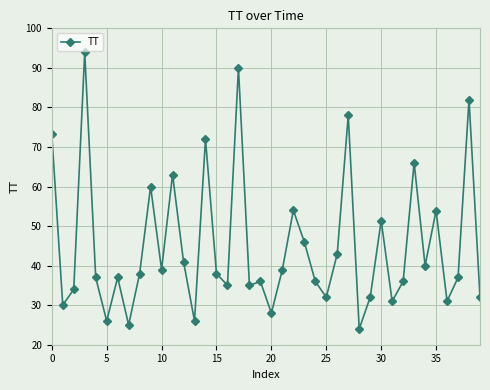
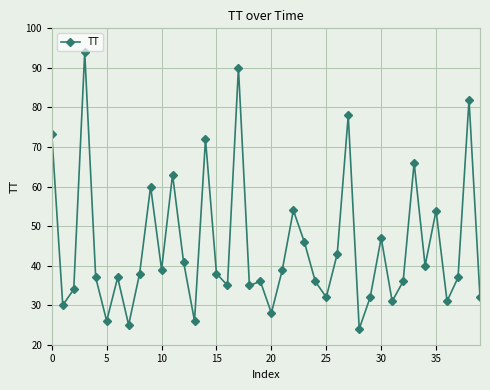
30: 51 -> 47
